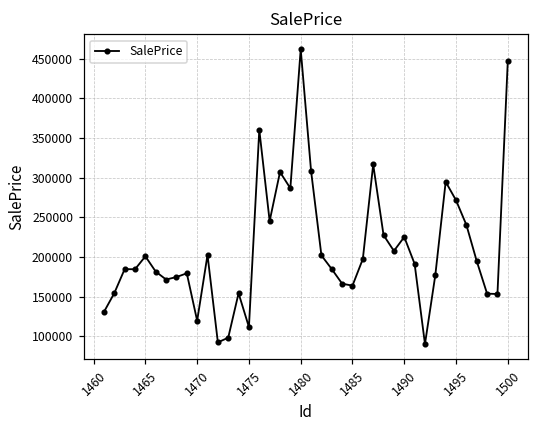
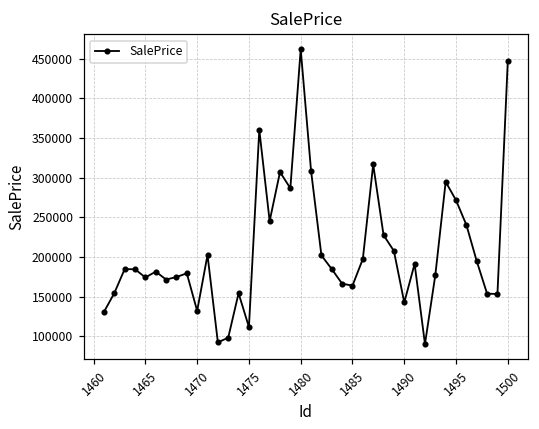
1465: 200000 -> 170000
1470: 120000 -> 130000
1490: 230000 -> 140000
